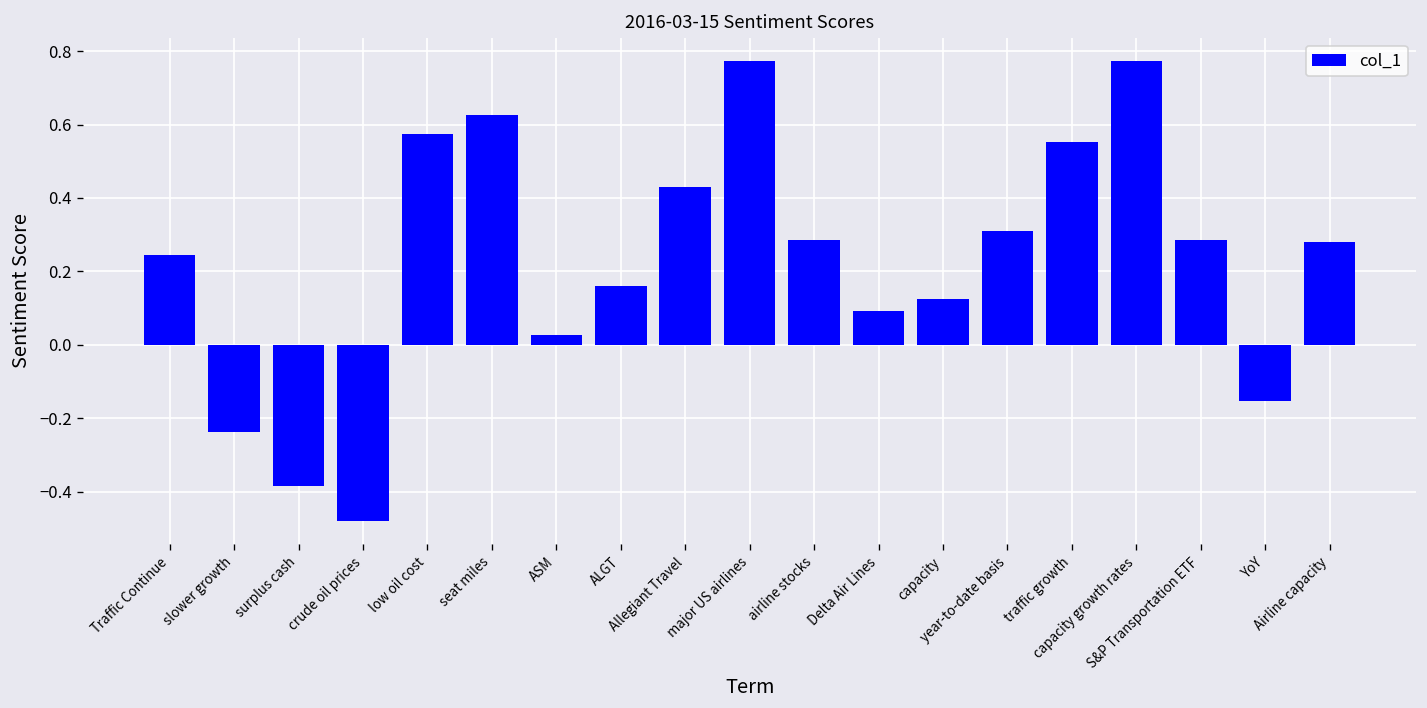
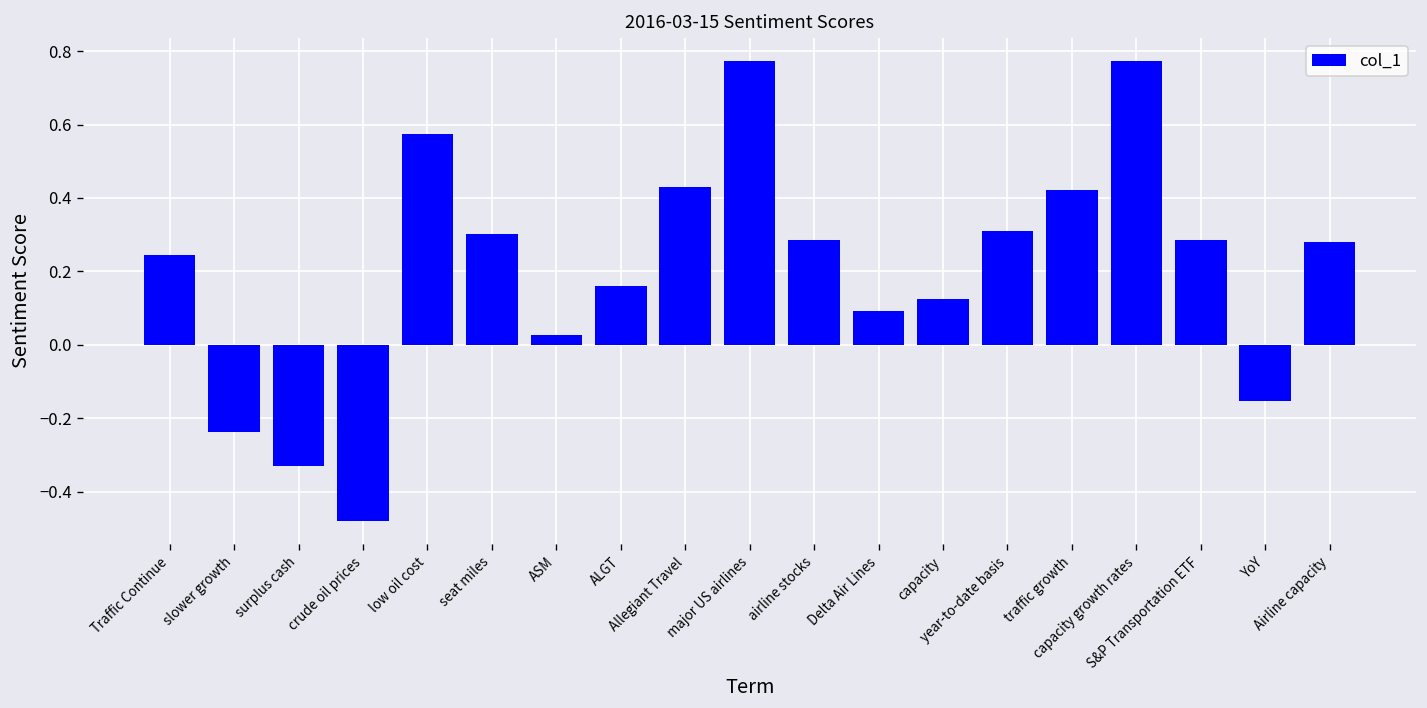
surplus cash: -0.39 -> -0.33
seat miles: 0.63 -> 0.30
traffic growth: 0.55 -> 0.42
